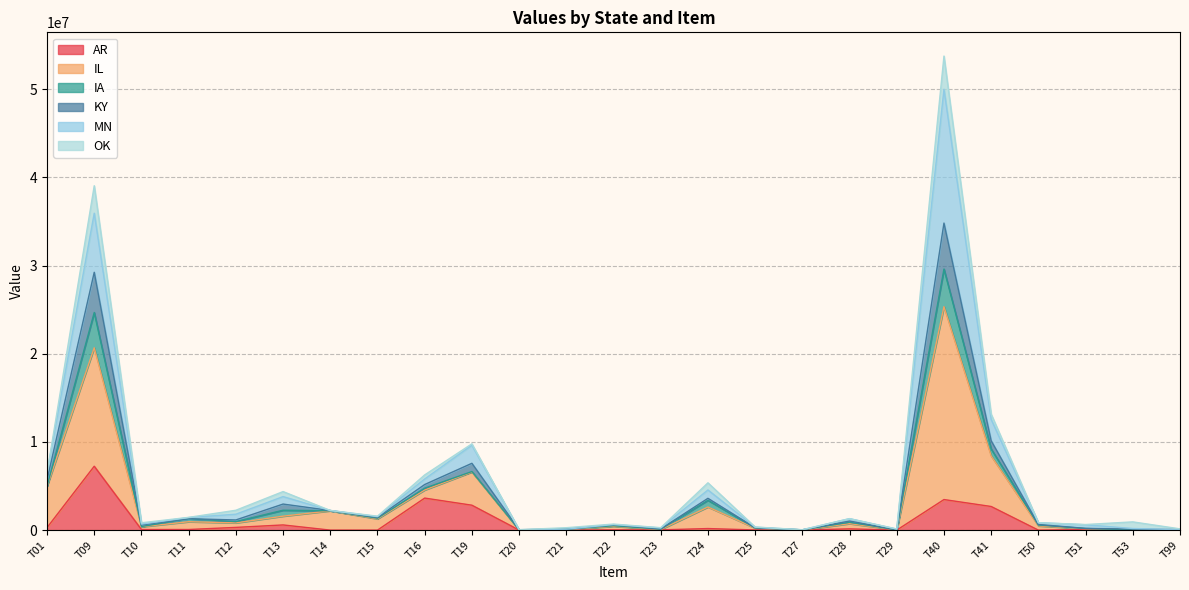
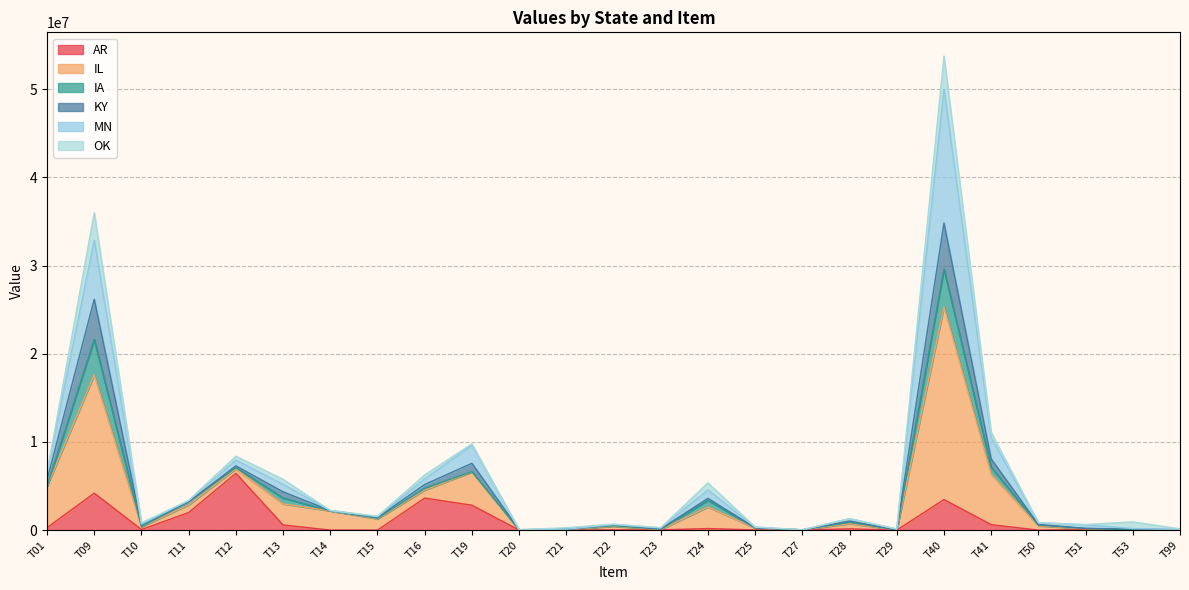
AR, T09: 7000000 -> 4000000
AR, T11: 0 -> 2000000
AR, T12: 0 -> 6000000
IL, T13: 1000000 -> 2000000
AR, T41: 3000000 -> 1000000
